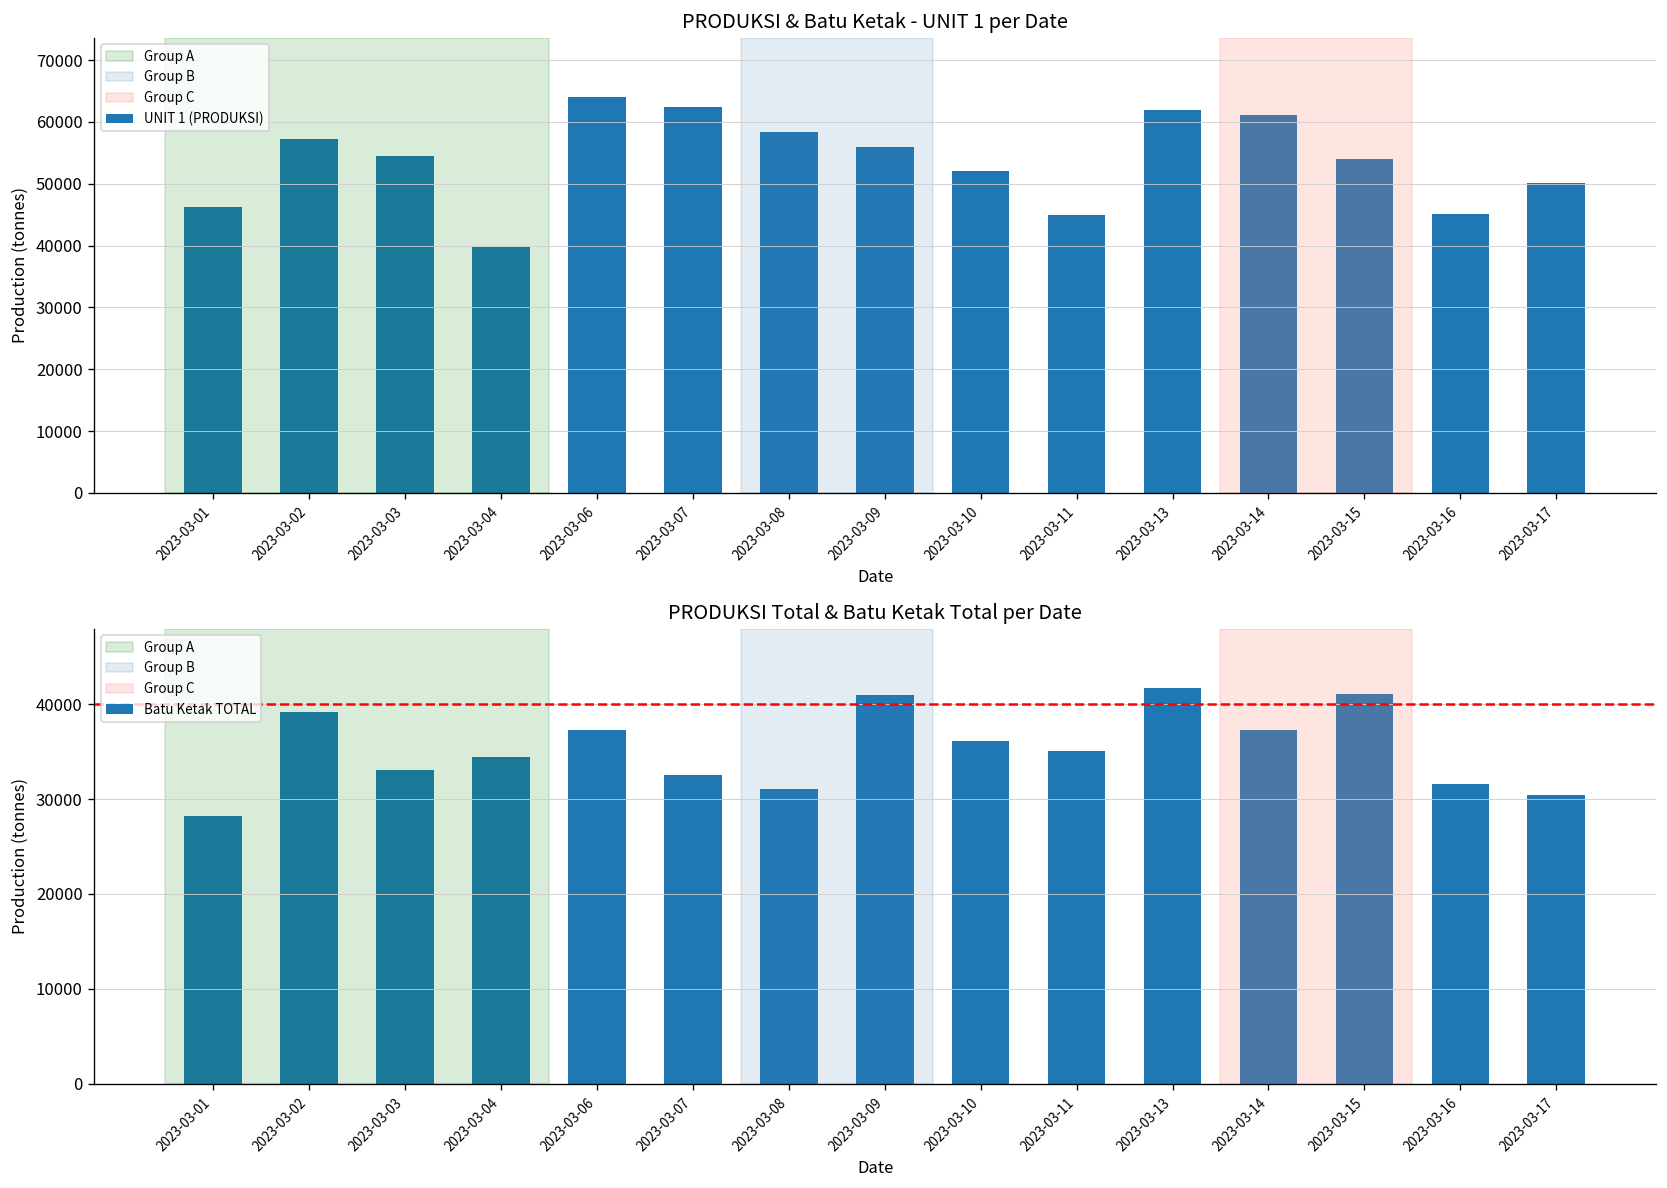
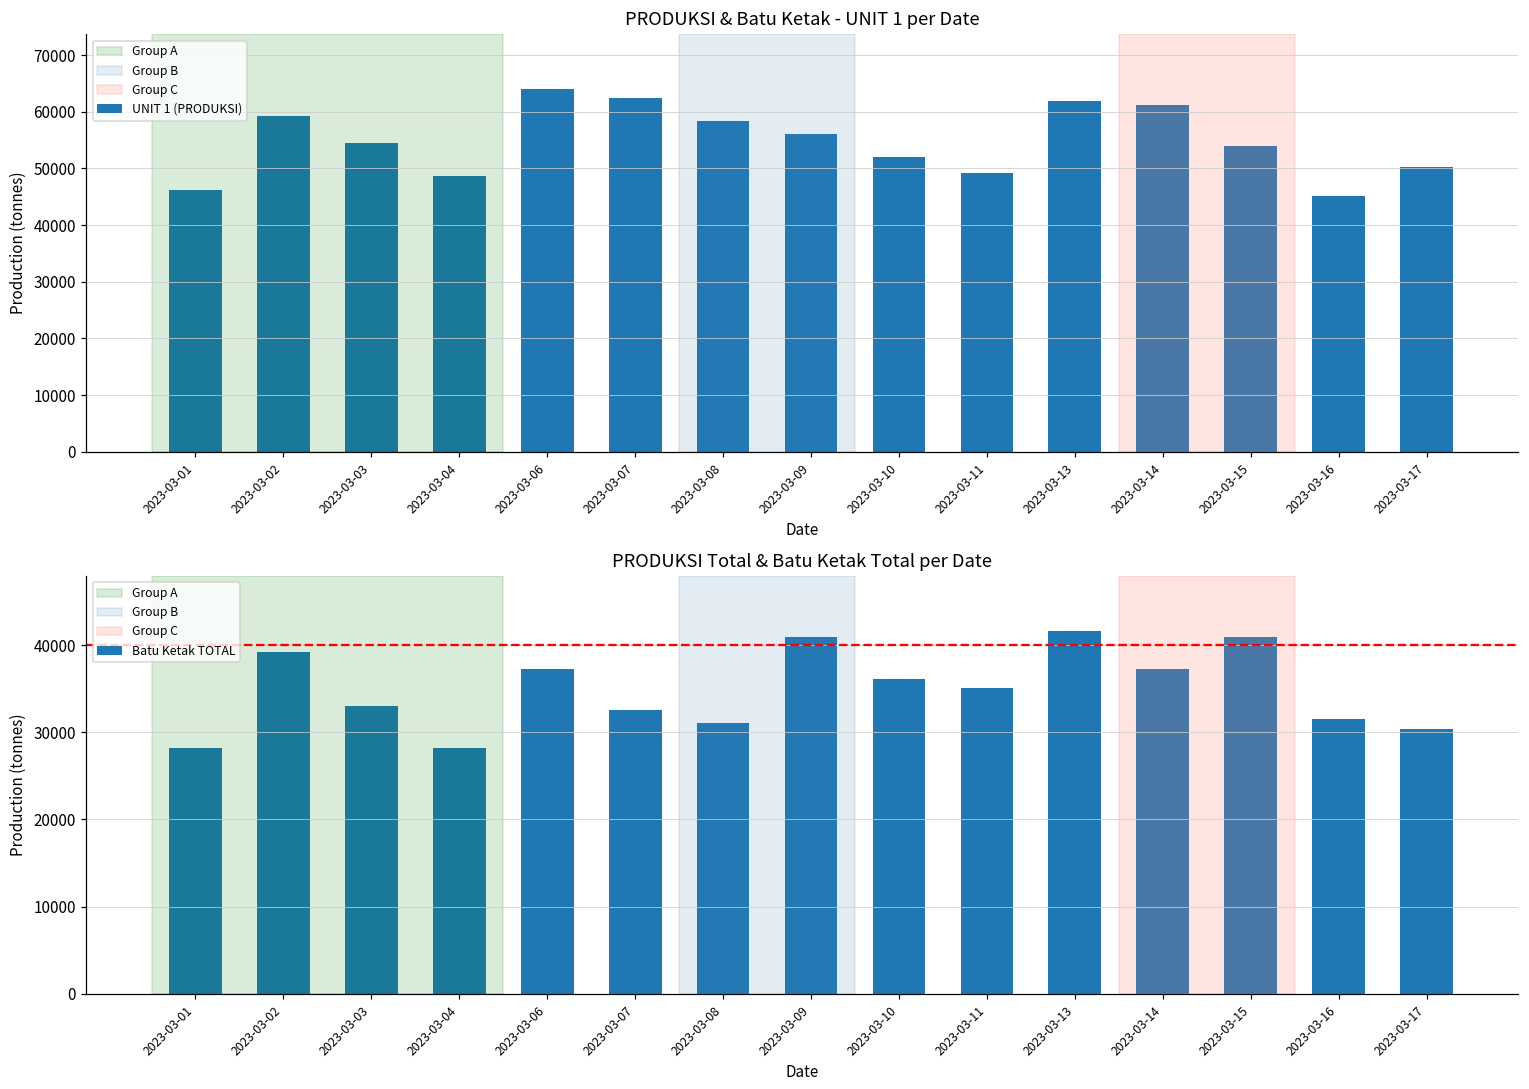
PRODUKSI & Batu Ketak - UNIT 1 per Date, 2023-03-02: 57000 -> 59000
PRODUKSI & Batu Ketak - UNIT 1 per Date, 2023-03-04: 40000 -> 49000
PRODUKSI & Batu Ketak - UNIT 1 per Date, 2023-03-11: 45000 -> 49000
PRODUKSI Total & Batu Ketak Total per Date, 2023-03-04: 34000 -> 28000
